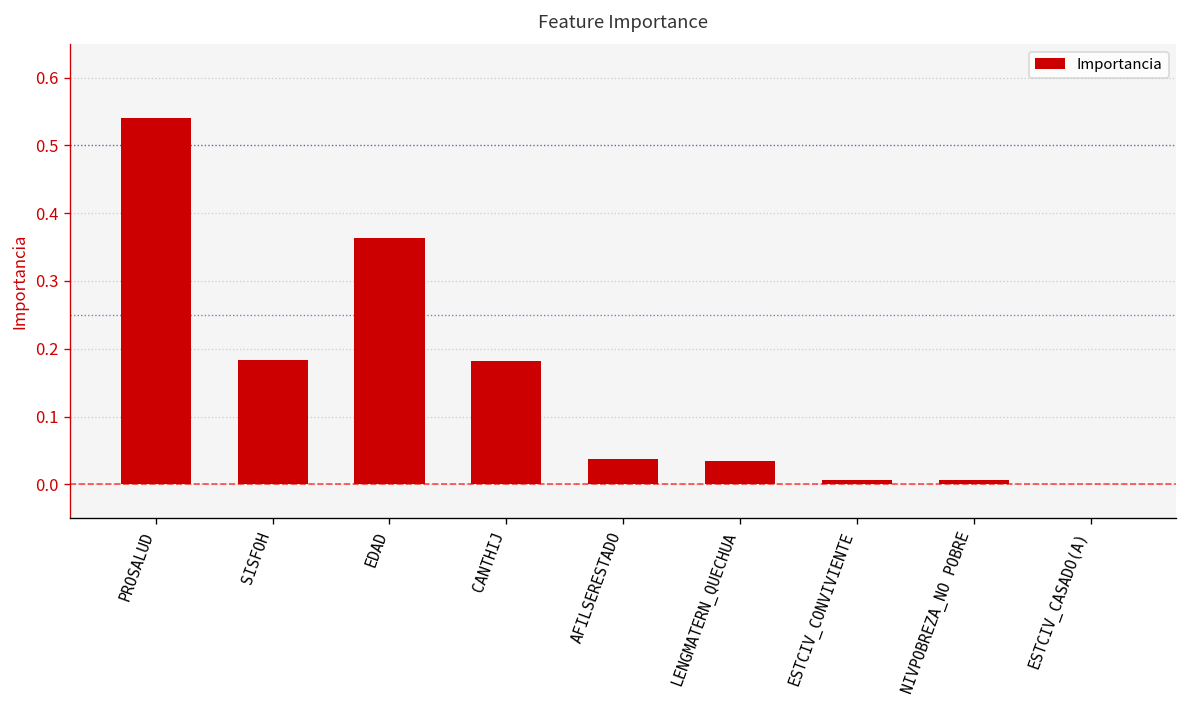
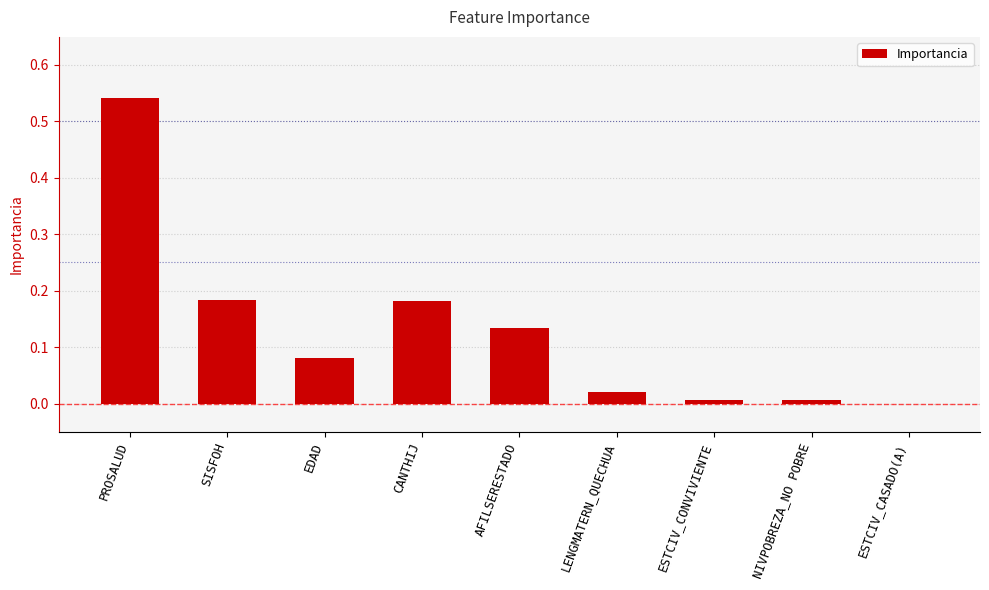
EDAD: 0.36 -> 0.08
AFILSERESTADO: 0.04 -> 0.13
LENGMATERN_QUECHUA: 0.03 -> 0.02
